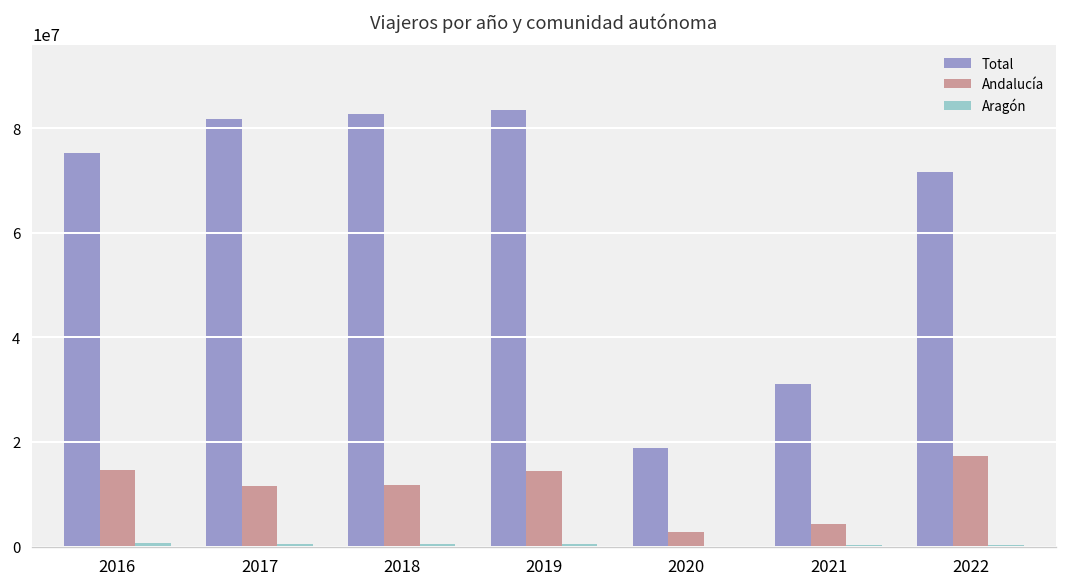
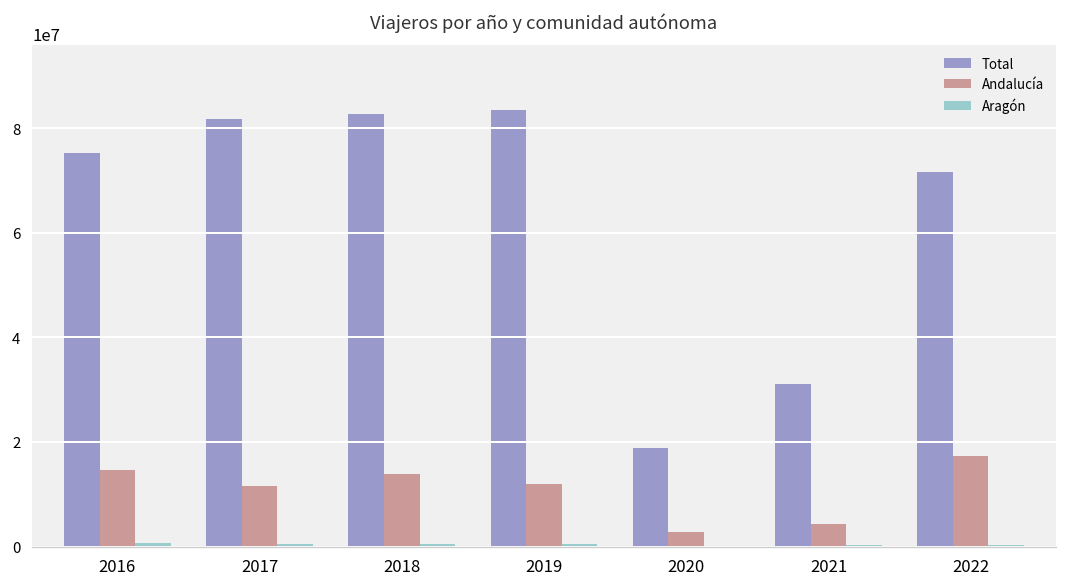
Andalucía, 2018: 12000000 -> 14000000
Andalucía, 2019: 15000000 -> 12000000
